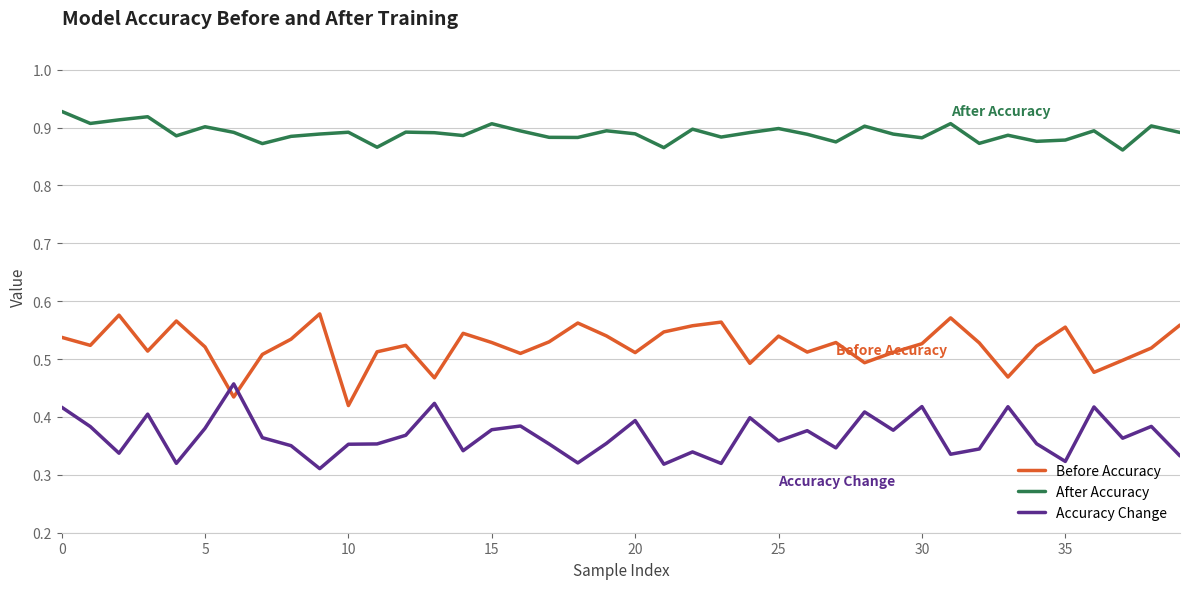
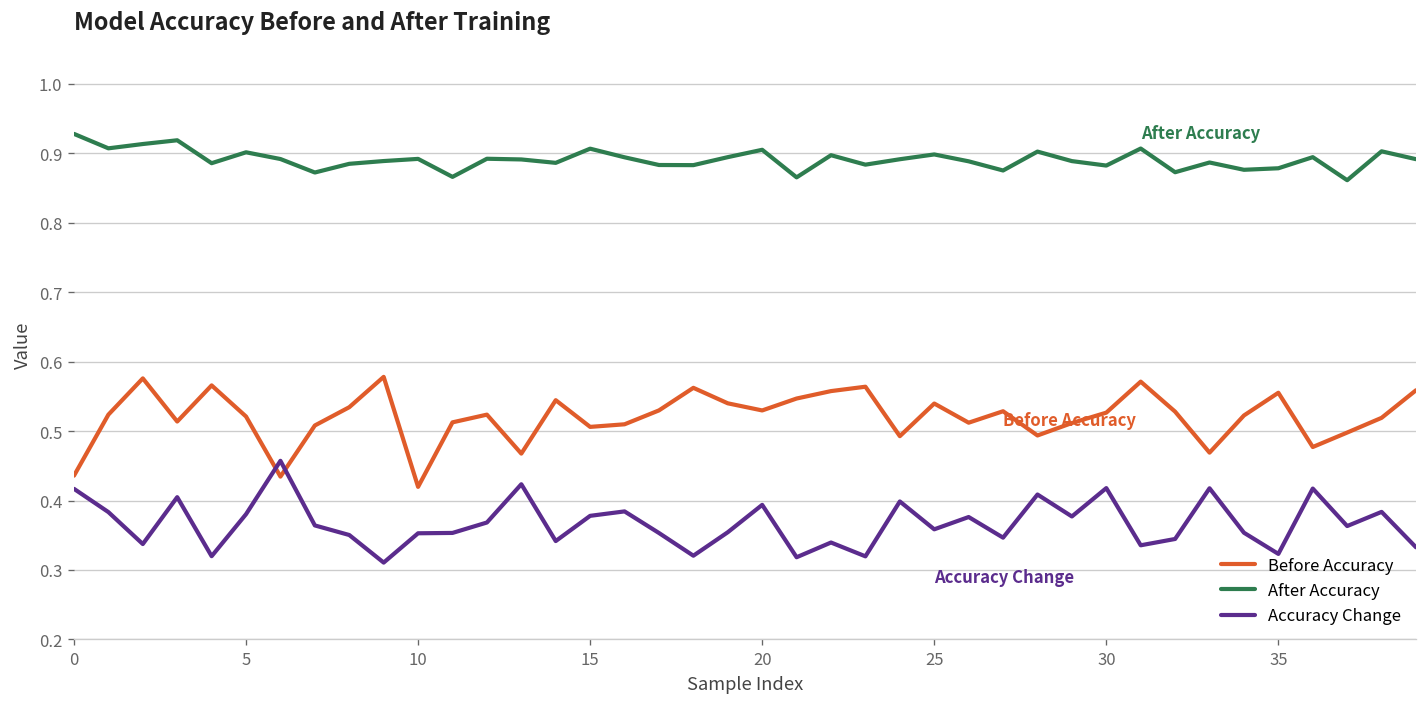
Before Accuracy, 0: 0.54 -> 0.44
Before Accuracy, 15: 0.53 -> 0.51
Before Accuracy, 20: 0.51 -> 0.53
After Accuracy, 20: 0.89 -> 0.90
